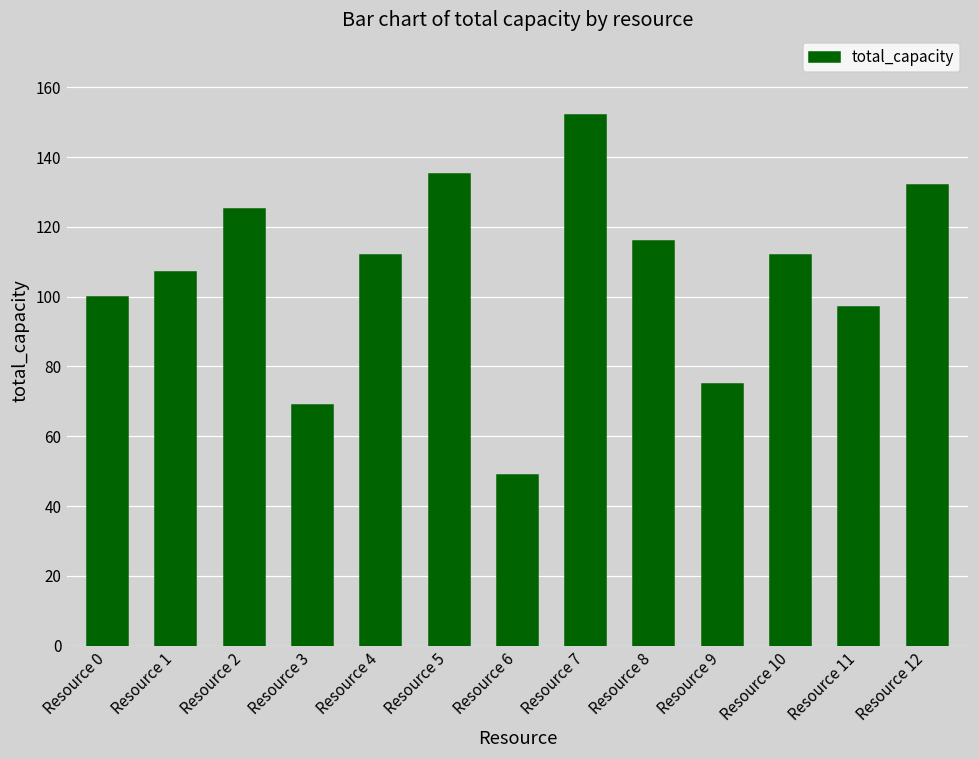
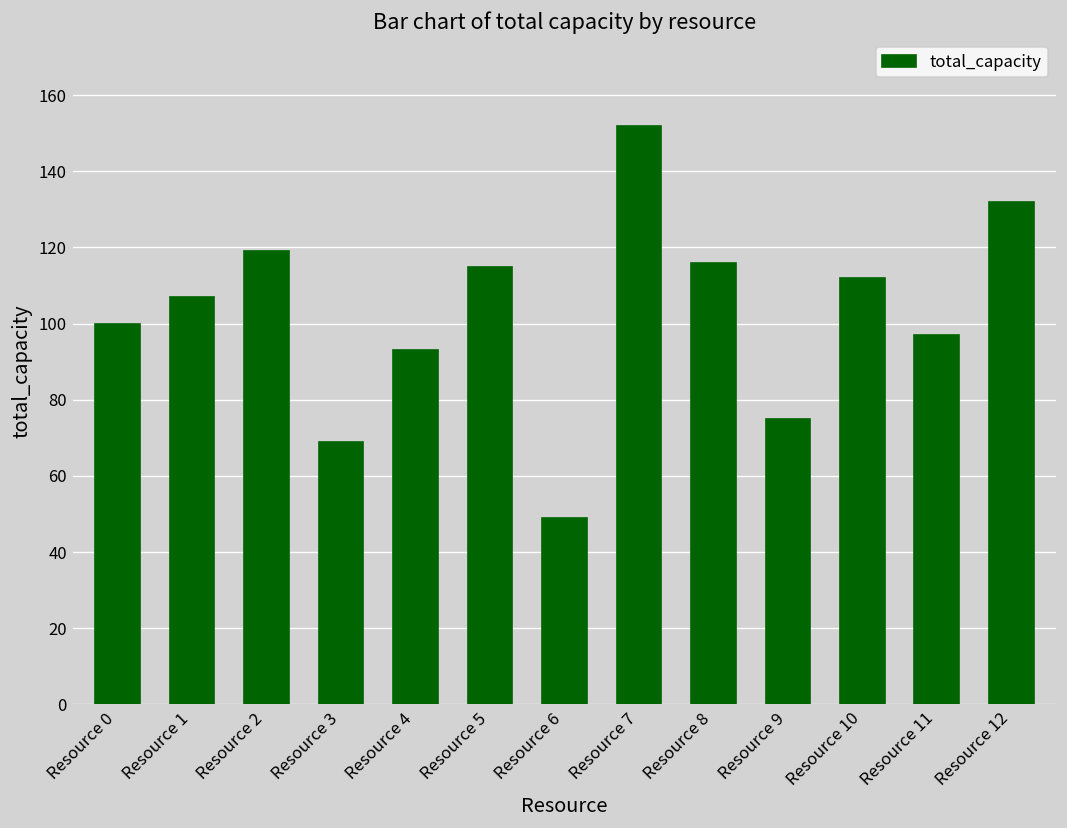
Resource 2: 125 -> 119
Resource 4: 112 -> 93
Resource 5: 135 -> 115
